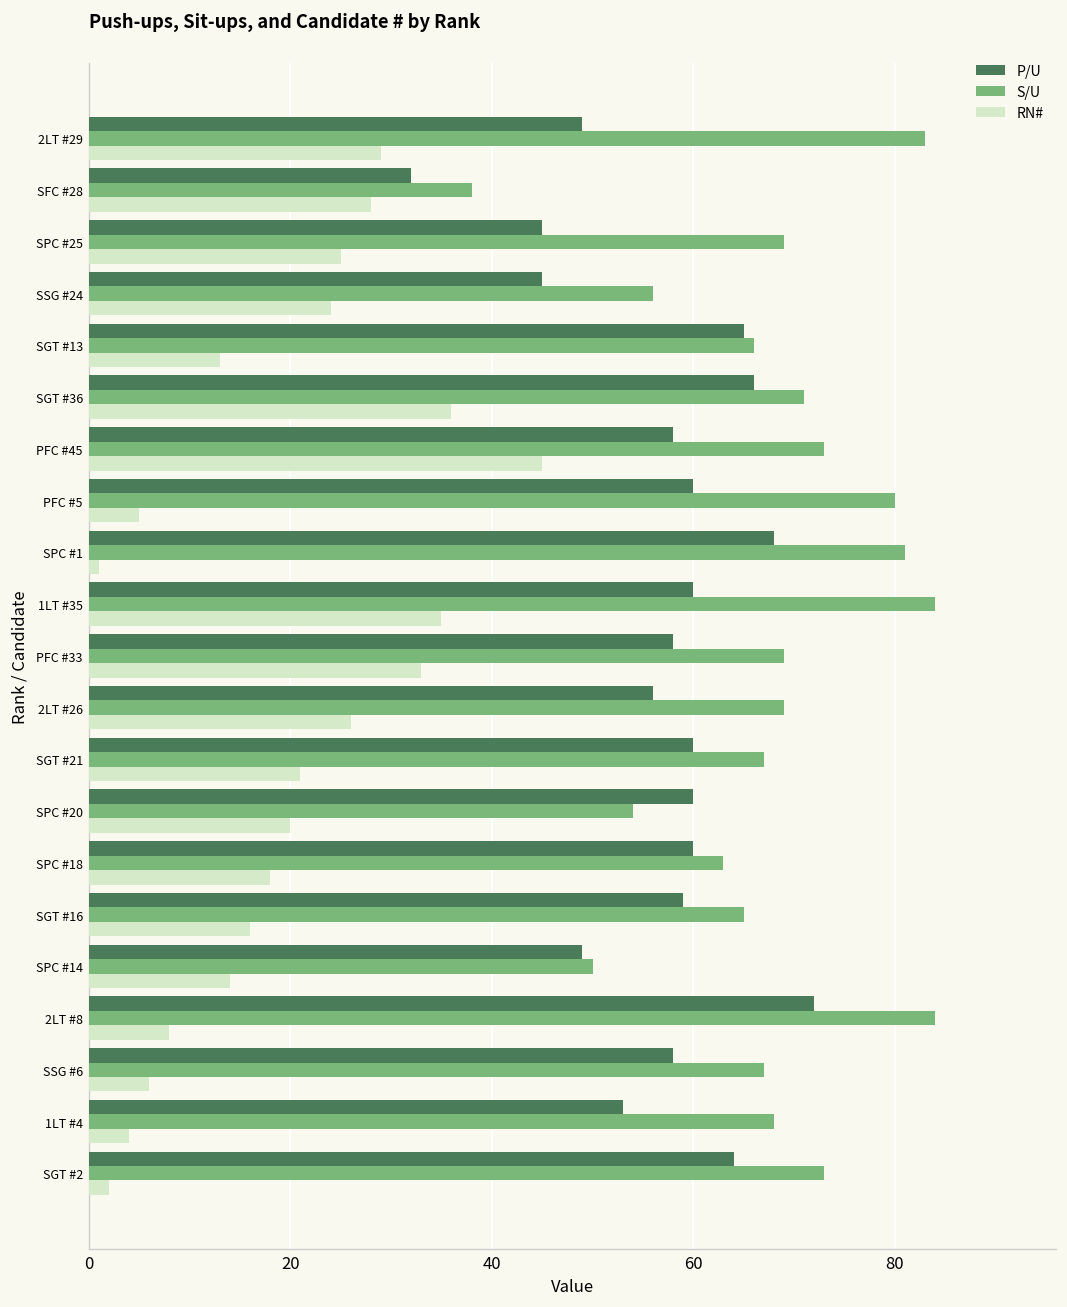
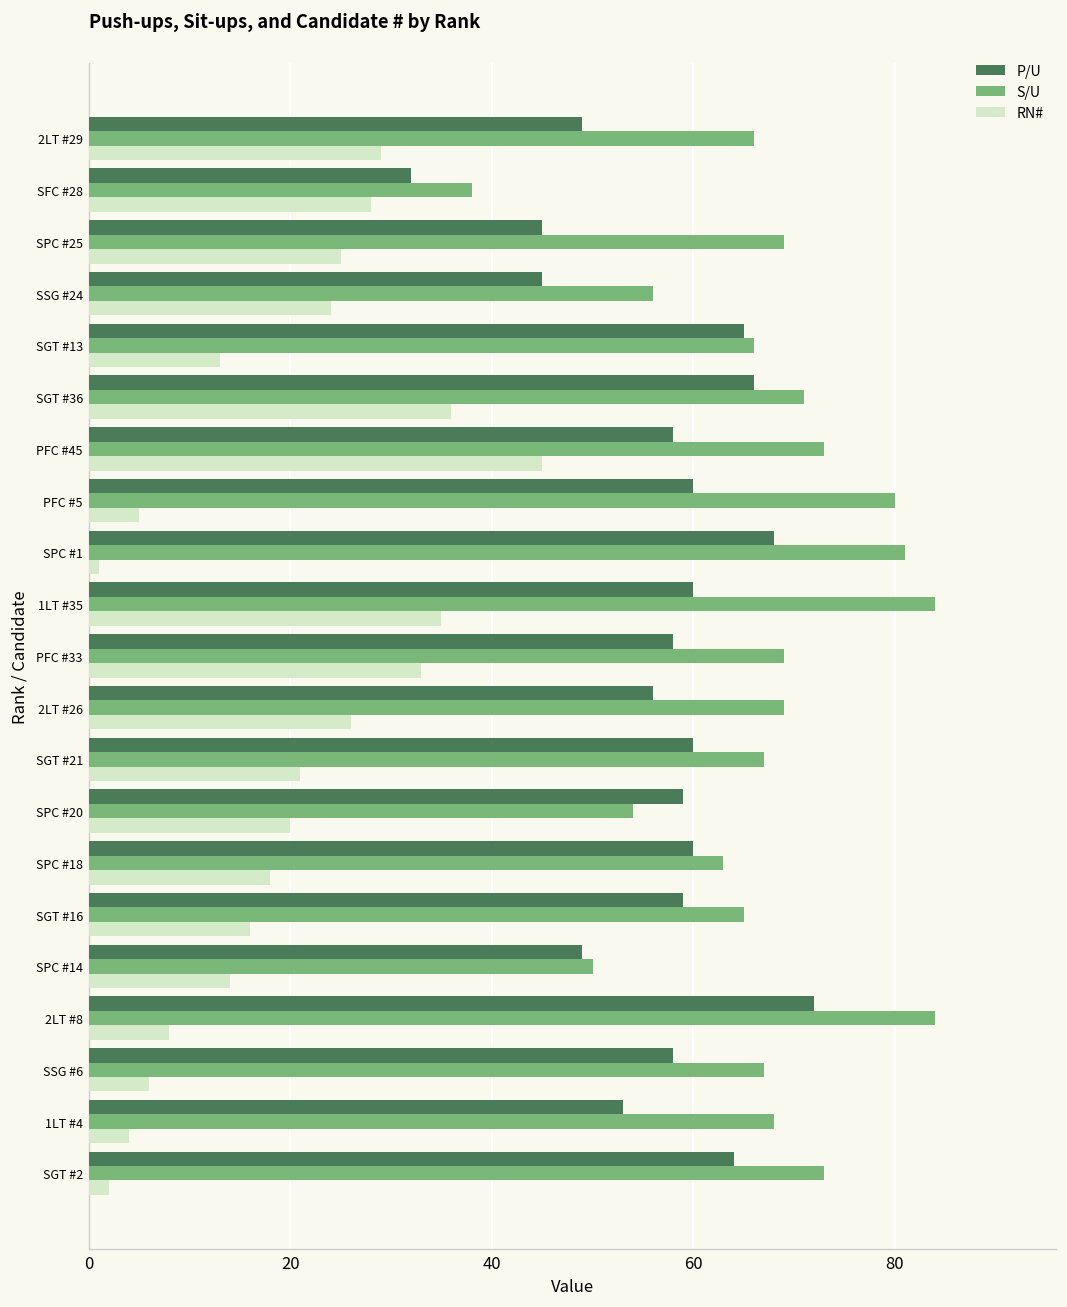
S/U, 2LT #29: 83 -> 66
P/U, SPC #20: 60 -> 59
